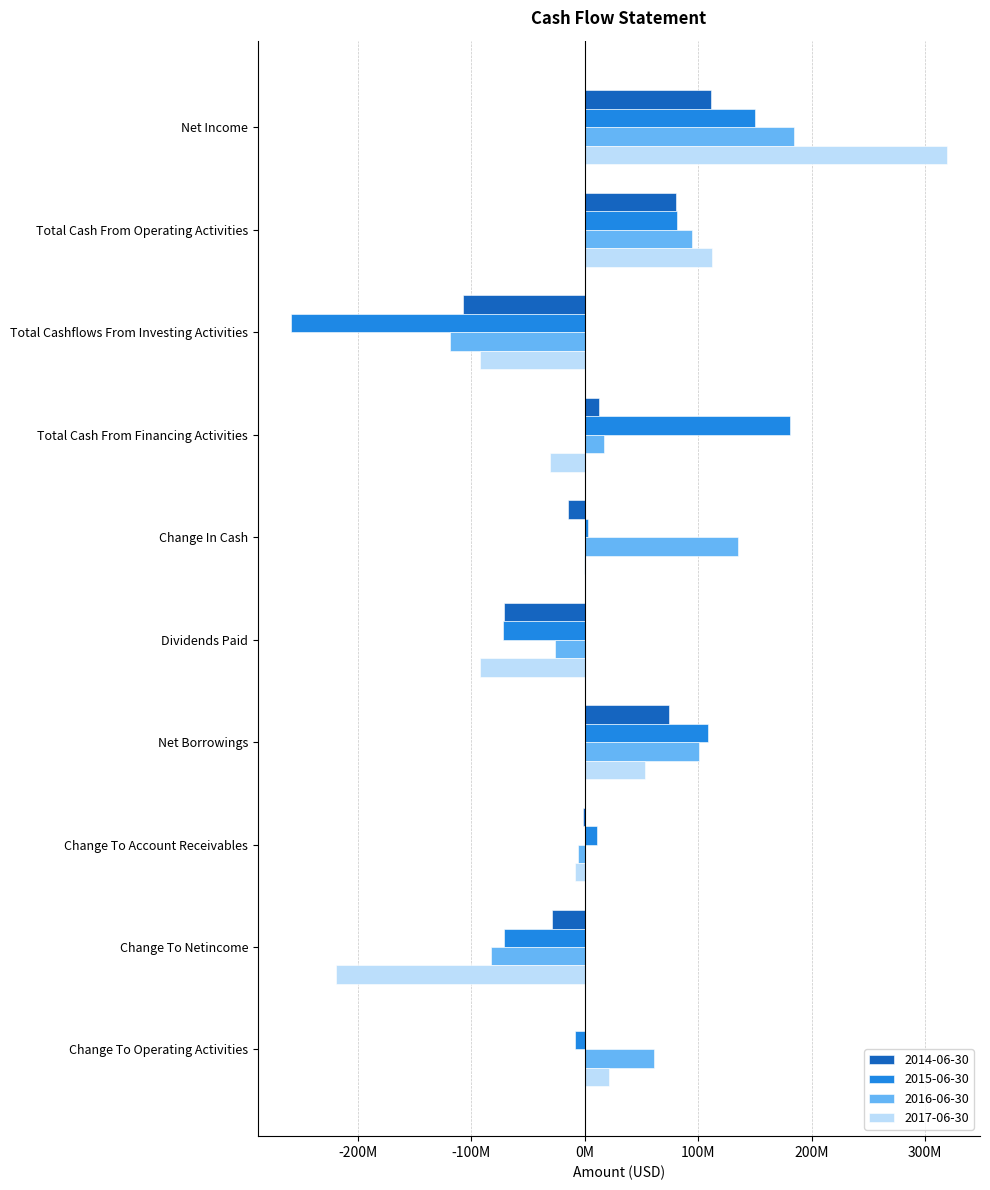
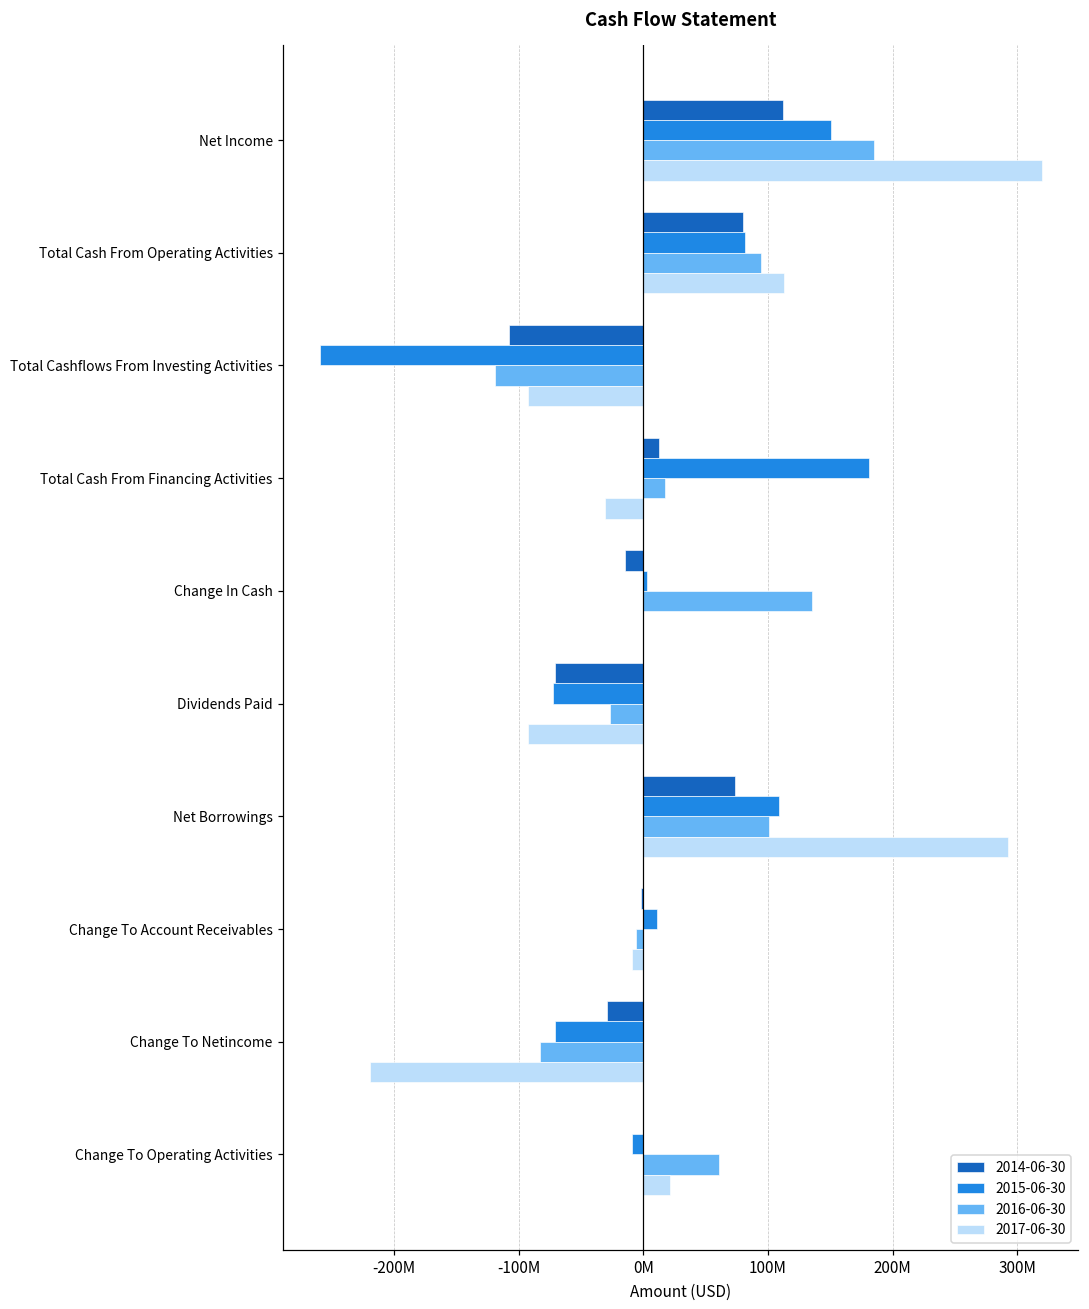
2017-06-30, Net Borrowings: 53000000 -> 292000000
